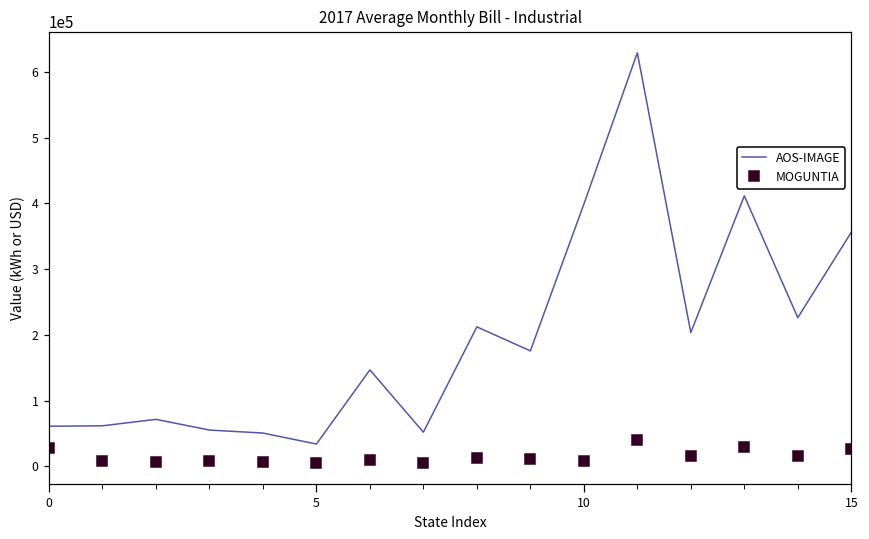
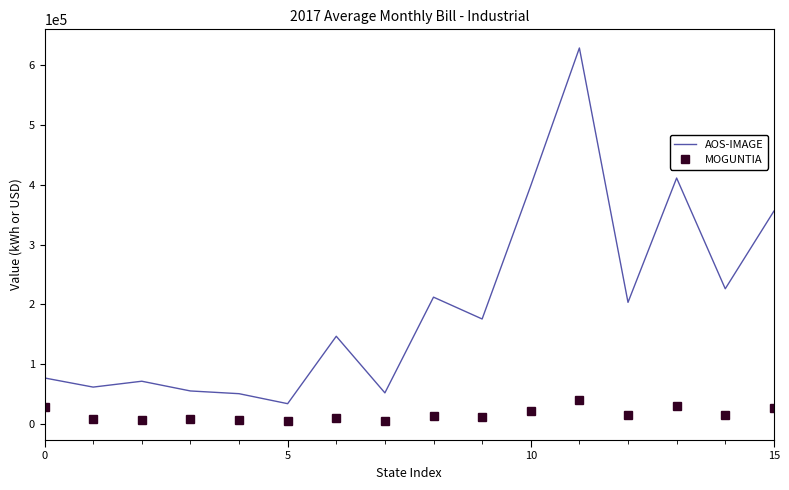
AOS-IMAGE, 0: 60000 -> 80000
MOGUNTIA, 10: 10000 -> 20000
